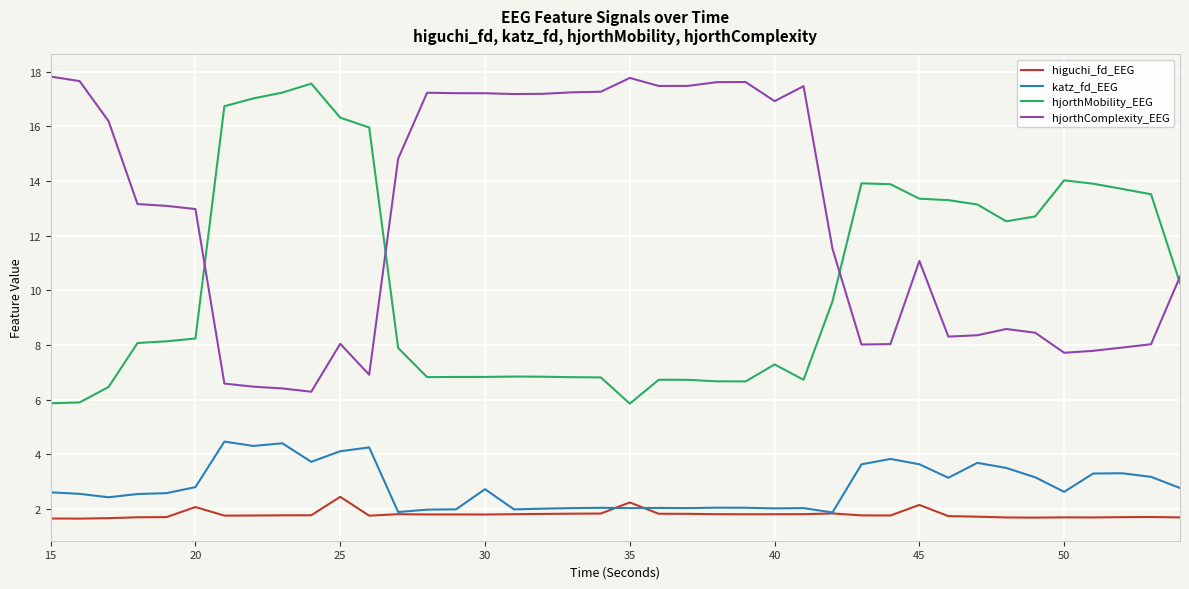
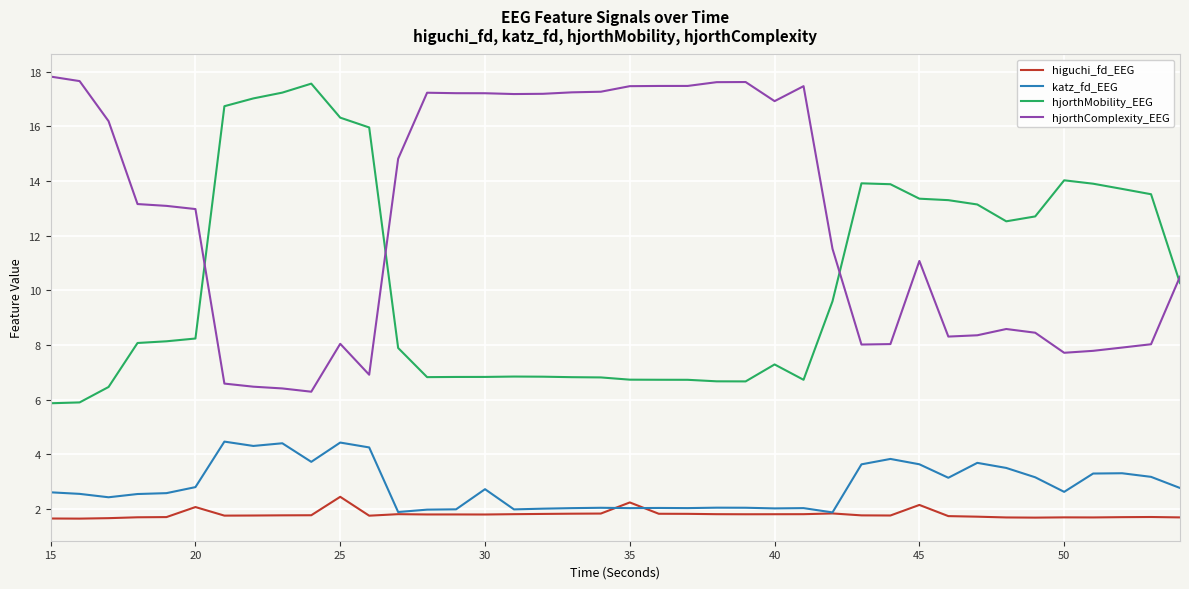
katz_fd_EEG, 25: 4.1 -> 4.4
hjorthMobility_EEG, 35: 5.9 -> 6.7
hjorthComplexity_EEG, 35: 17.8 -> 17.5
